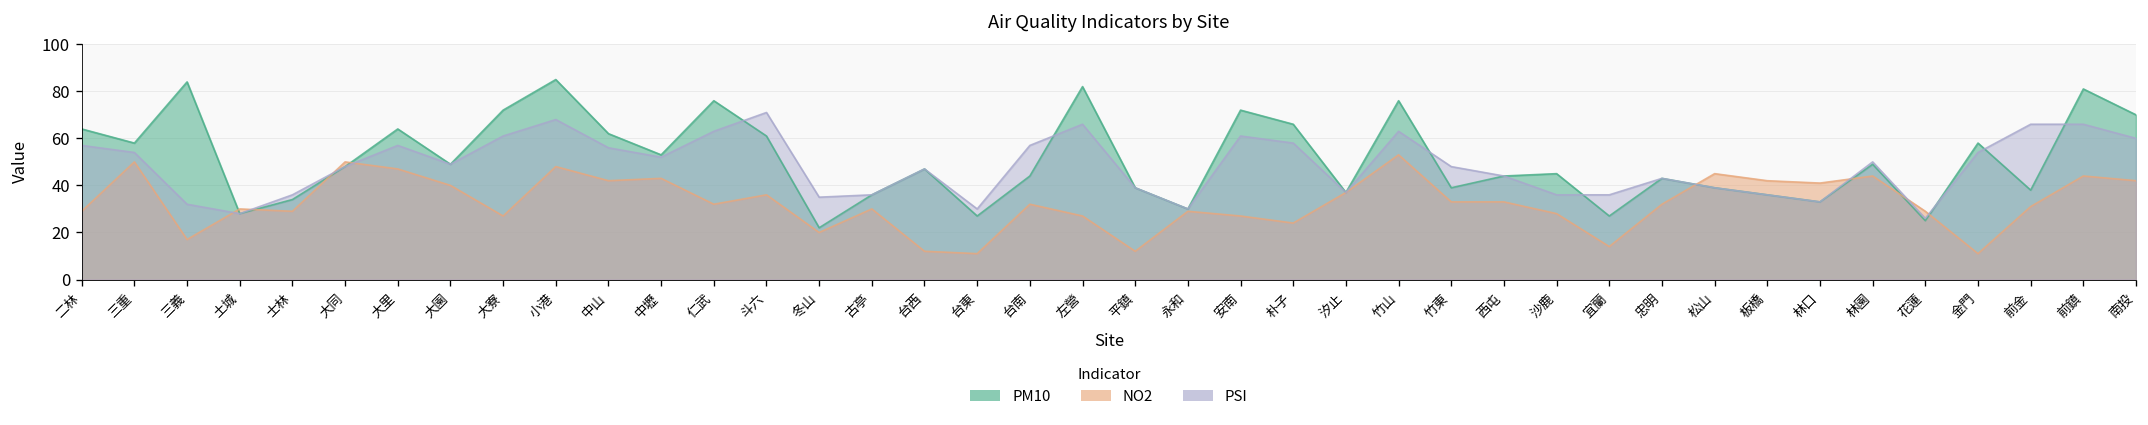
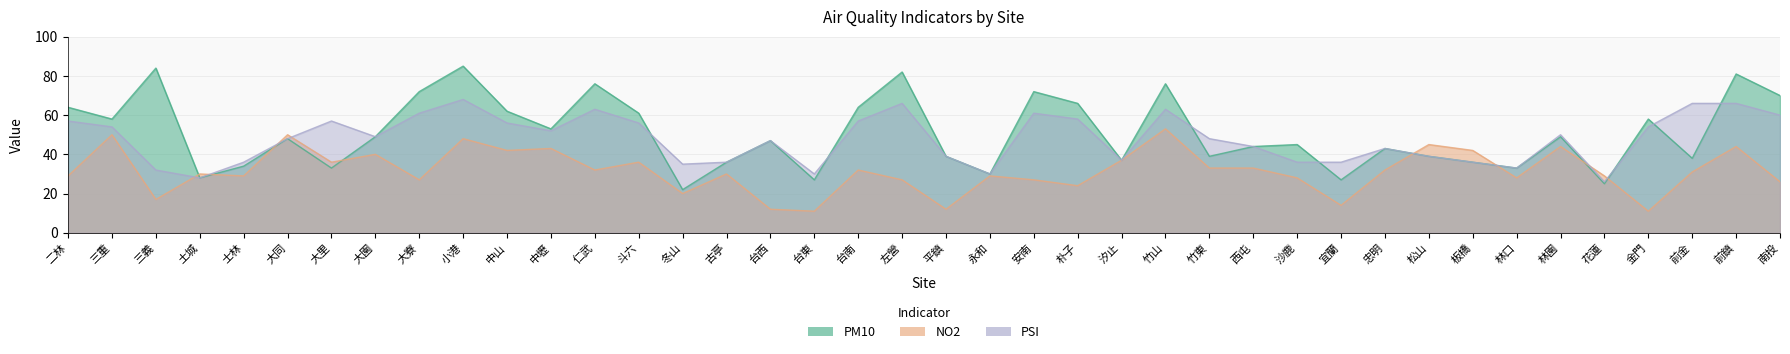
PM10, 大里: 64 -> 33
NO2, 大里: 47 -> 36
PSI, 斗六: 71 -> 56
PM10, 台南: 44 -> 64
NO2, 林口: 41 -> 28
NO2, 南投: 42 -> 26
